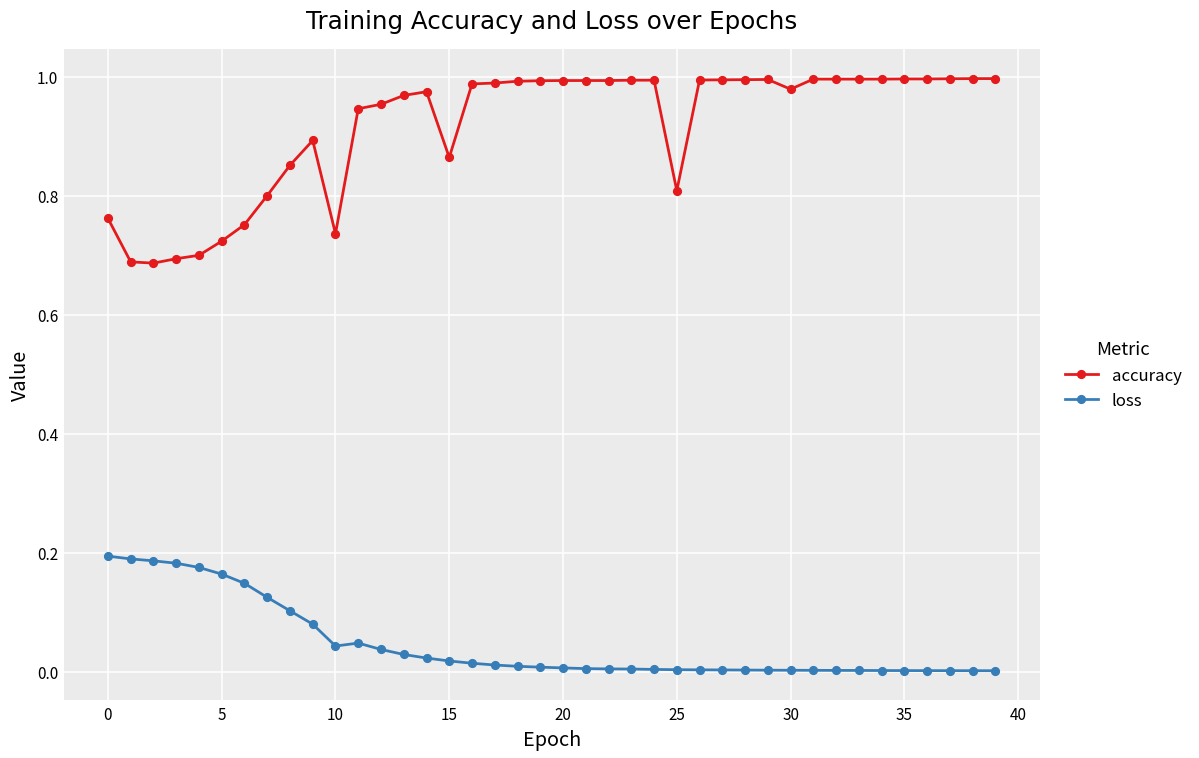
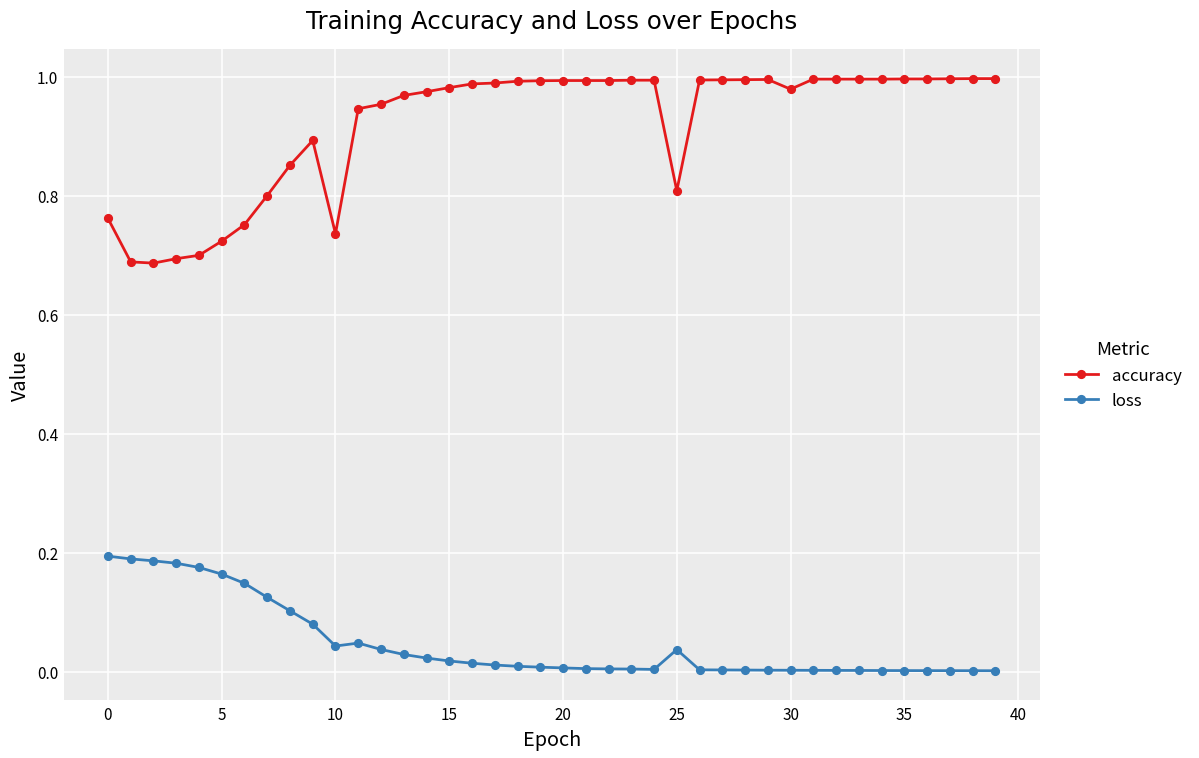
accuracy, 15: 0.86 -> 0.98
loss, 25: 0.00 -> 0.04
